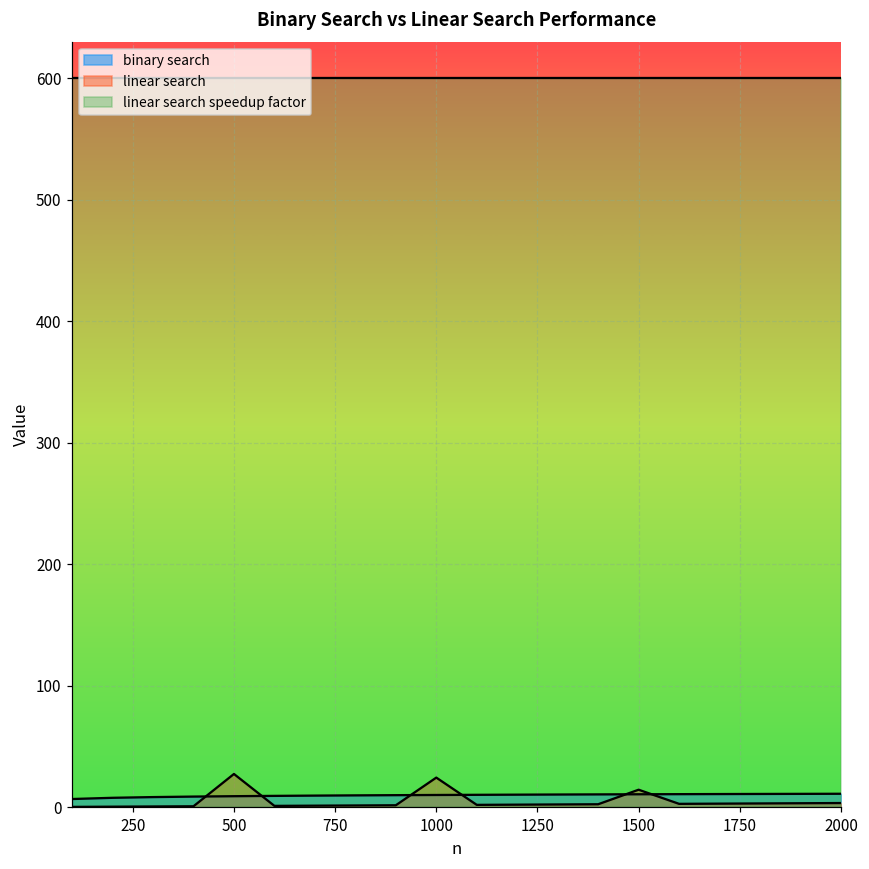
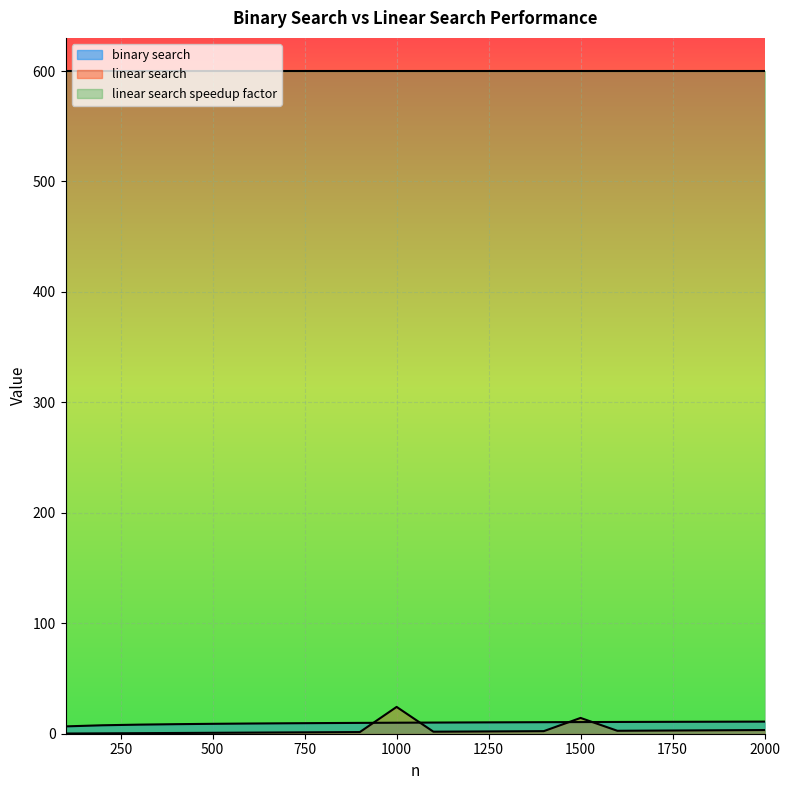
linear search, 500: 27 -> 1
